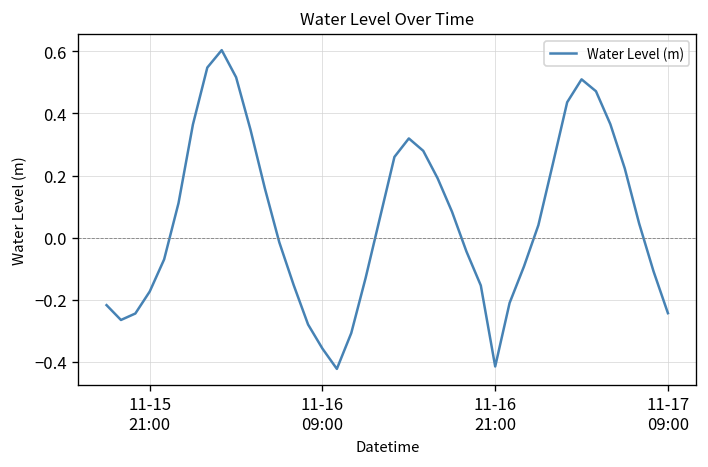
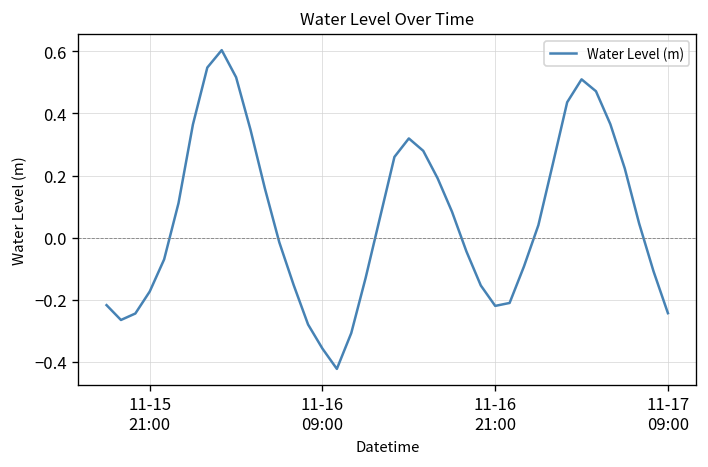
11-16 21:00: -0.41 -> -0.22
